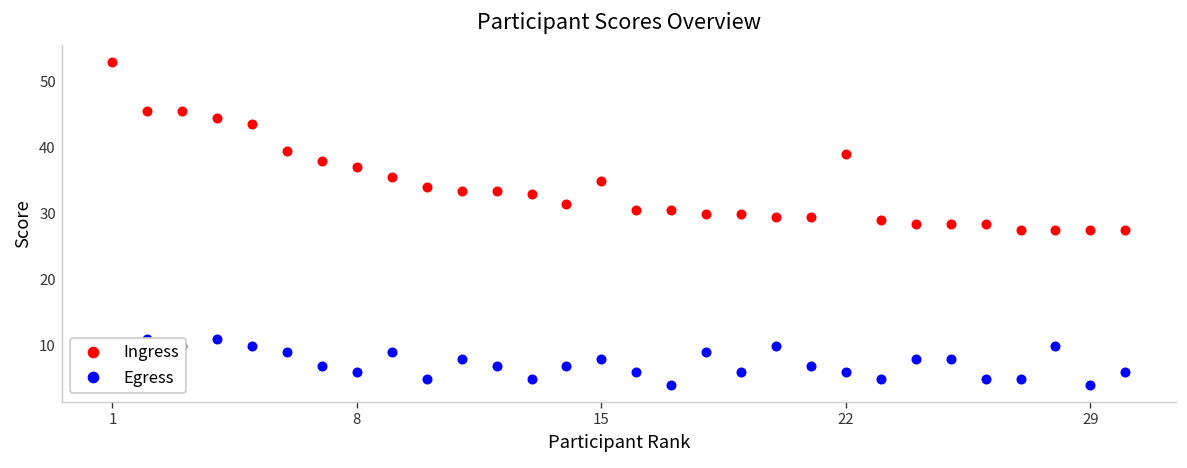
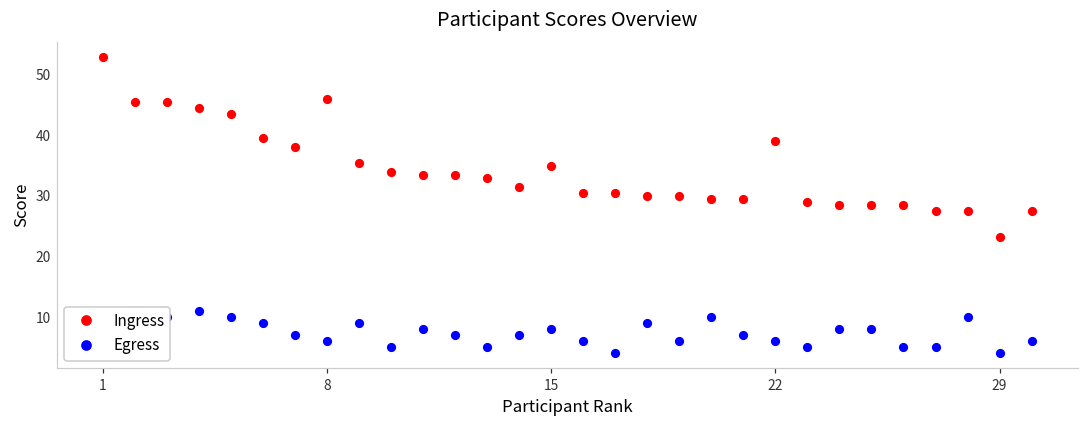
Ingress, 8: 37 -> 46
Ingress, 29: 28 -> 23
